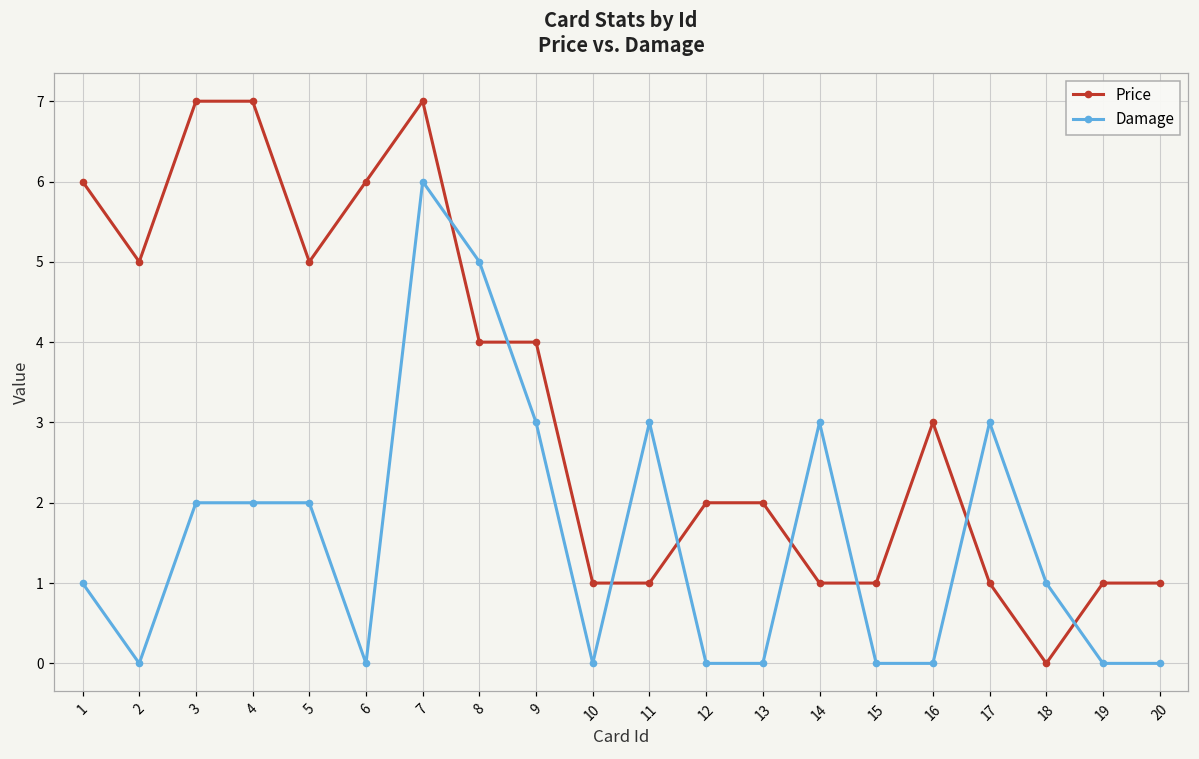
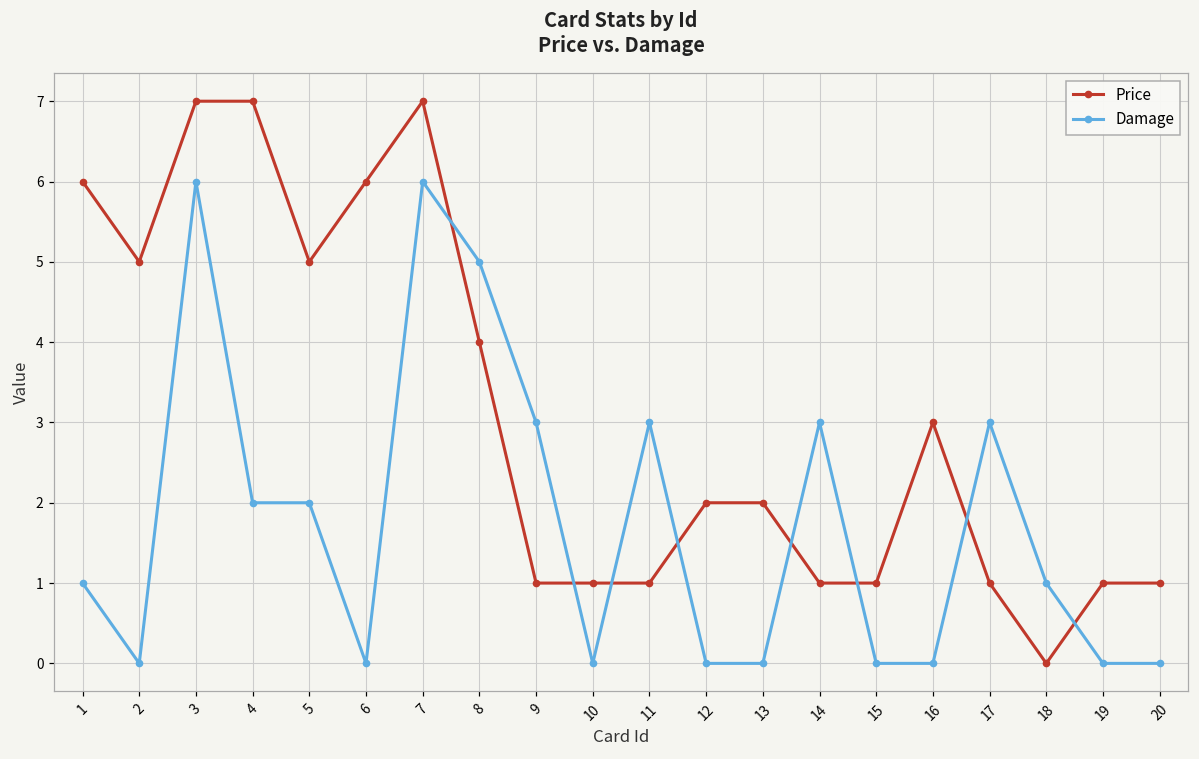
Damage, 3: 2 -> 6
Price, 9: 4 -> 1
